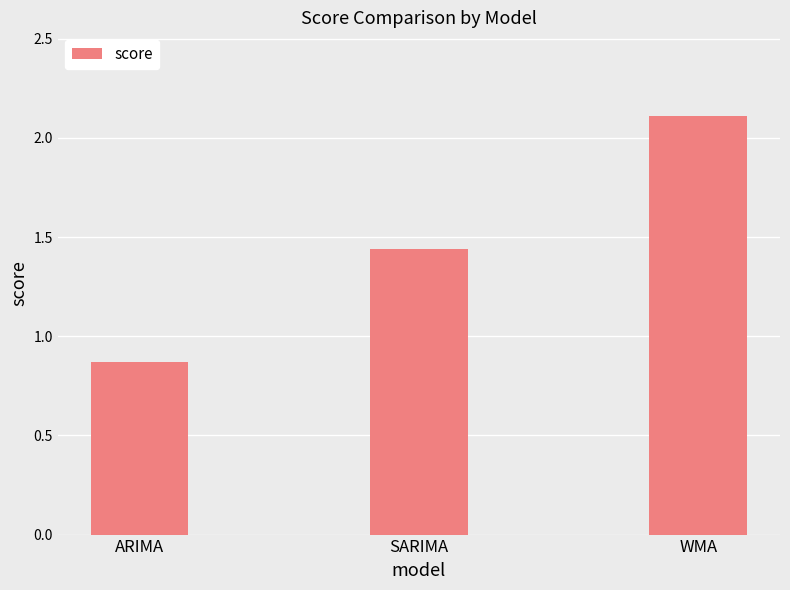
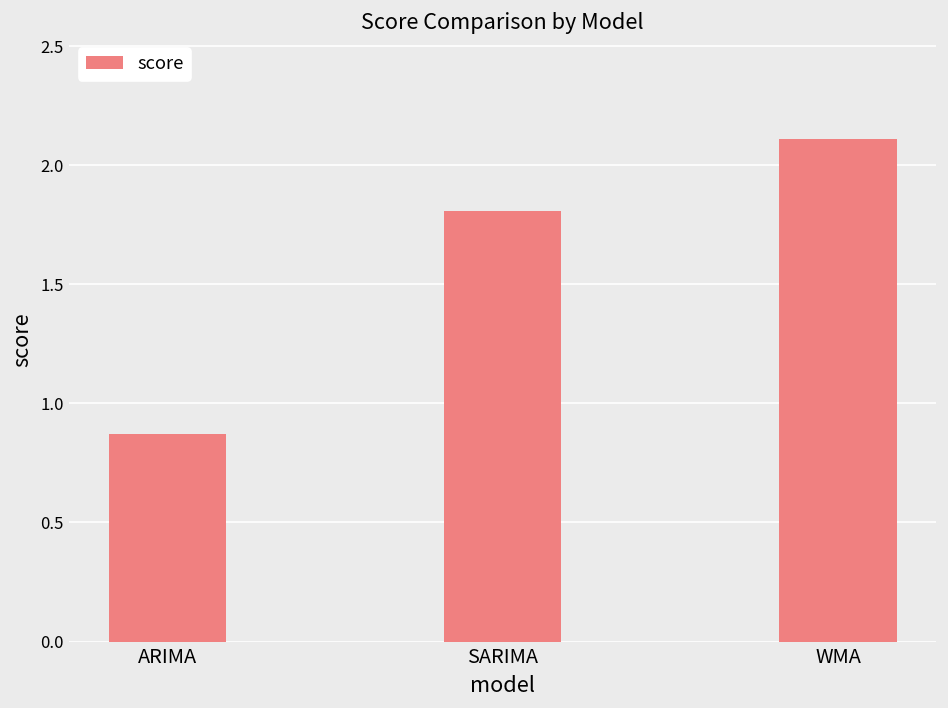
SARIMA: 1.44 -> 1.81
